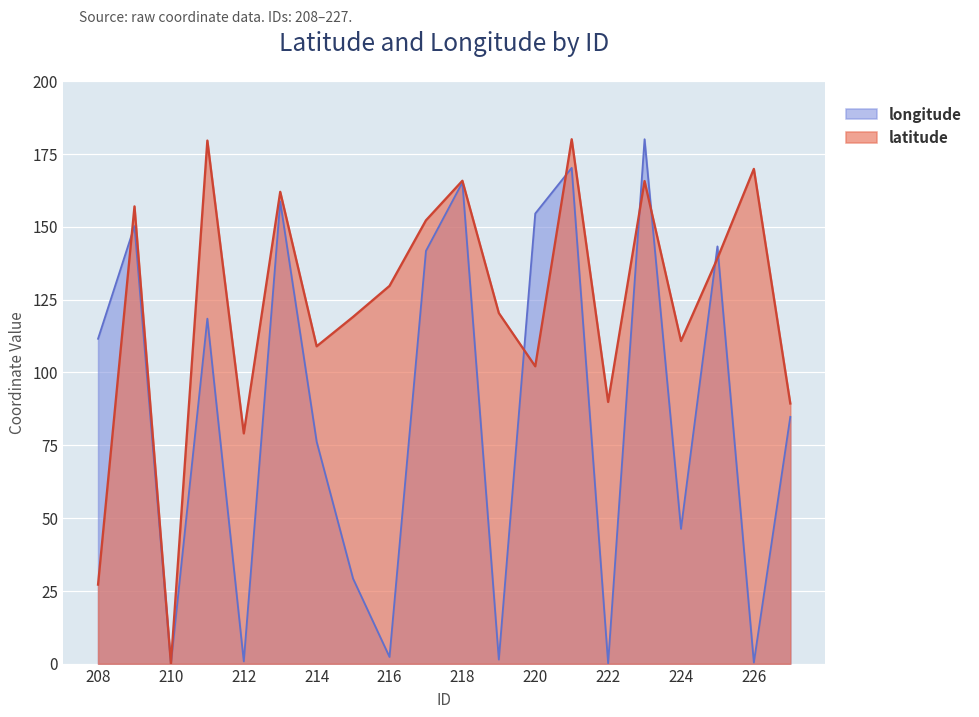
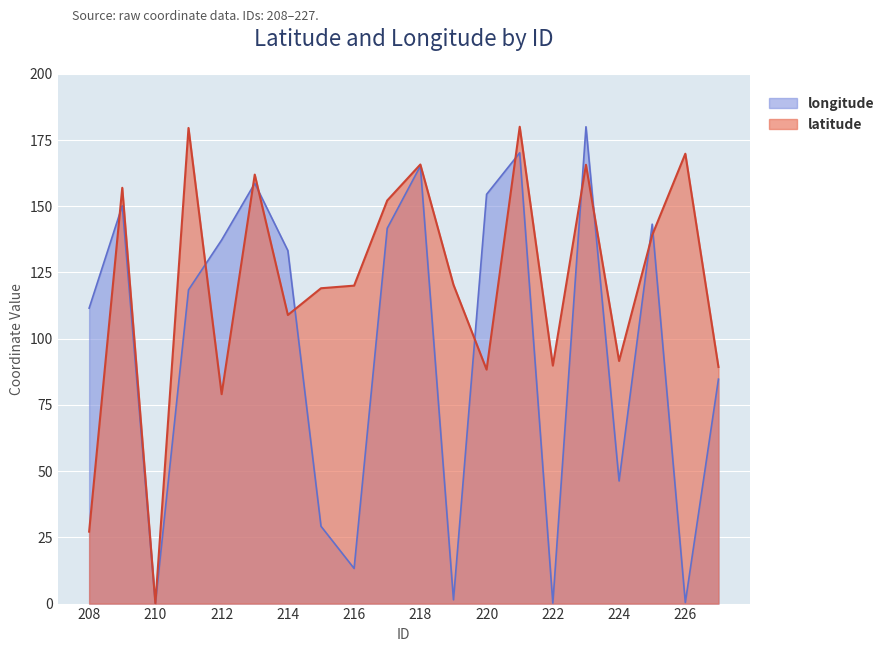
longitude, 212: 1 -> 137
longitude, 214: 76 -> 133
longitude, 216: 2 -> 13
latitude, 216: 130 -> 120
latitude, 220: 102 -> 88
latitude, 224: 111 -> 92
